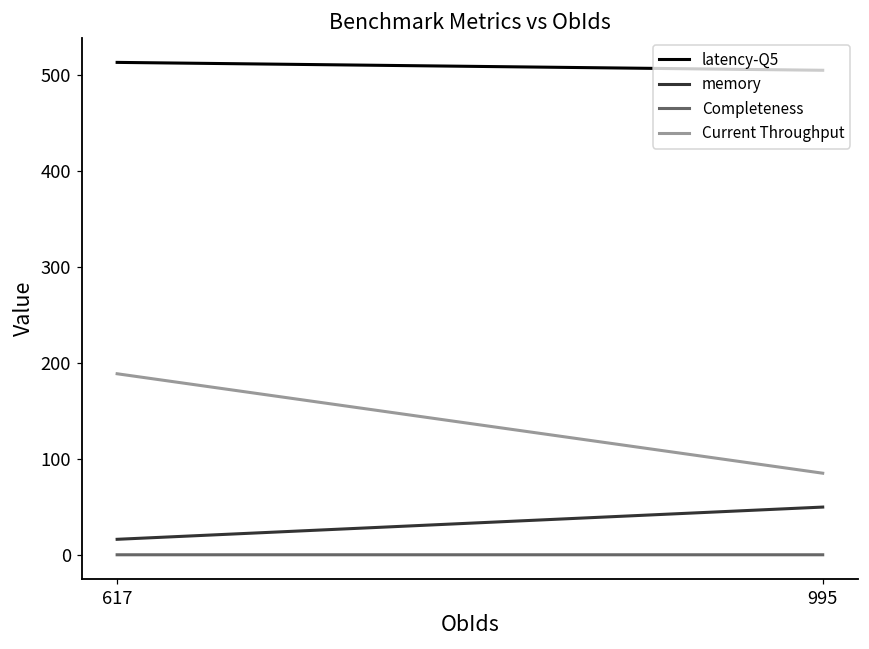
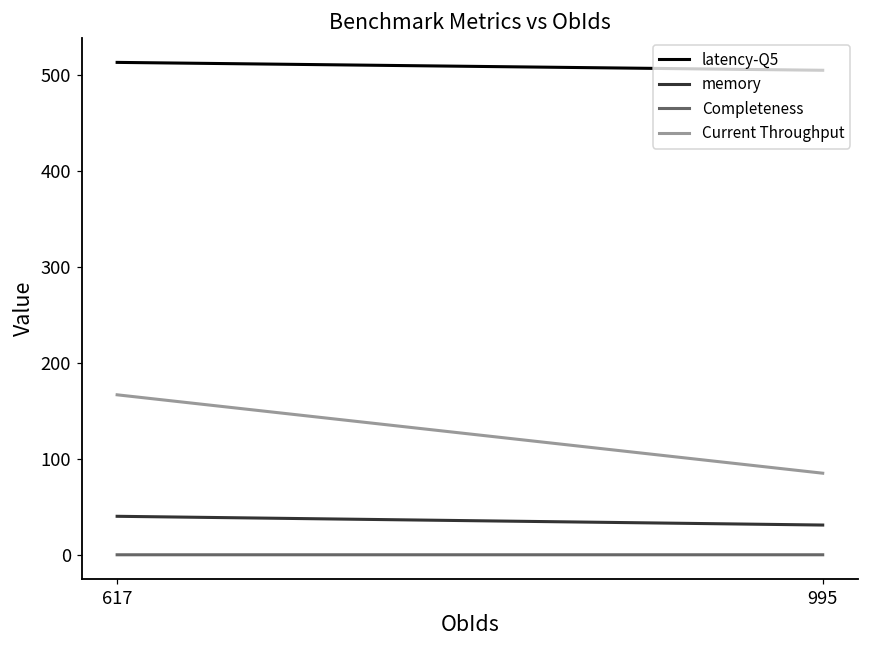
memory, 617: 20 -> 40
Current Throughput, 617: 190 -> 170
memory, 995: 50 -> 30
